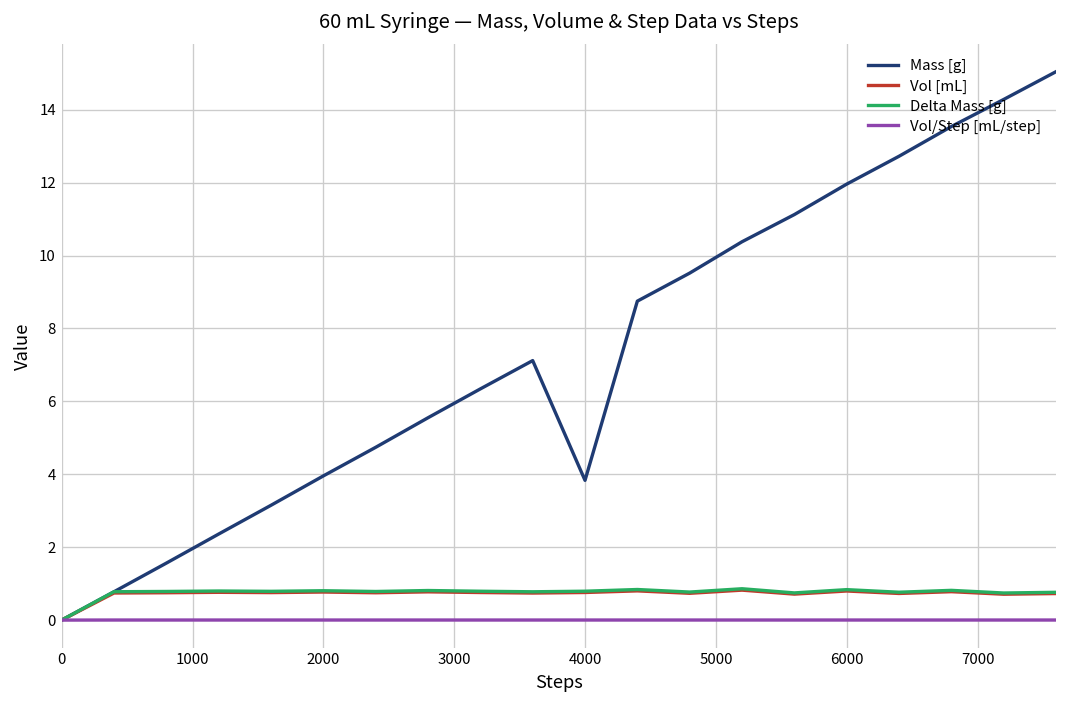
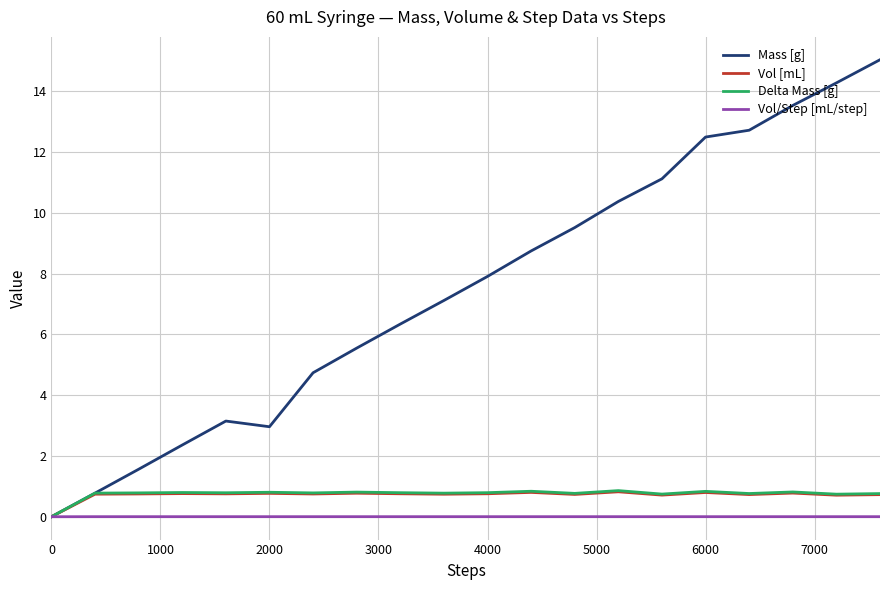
Mass [g], 2000: 4.0 -> 3.0
Mass [g], 4000: 3.8 -> 7.9
Mass [g], 6000: 12.0 -> 12.5
